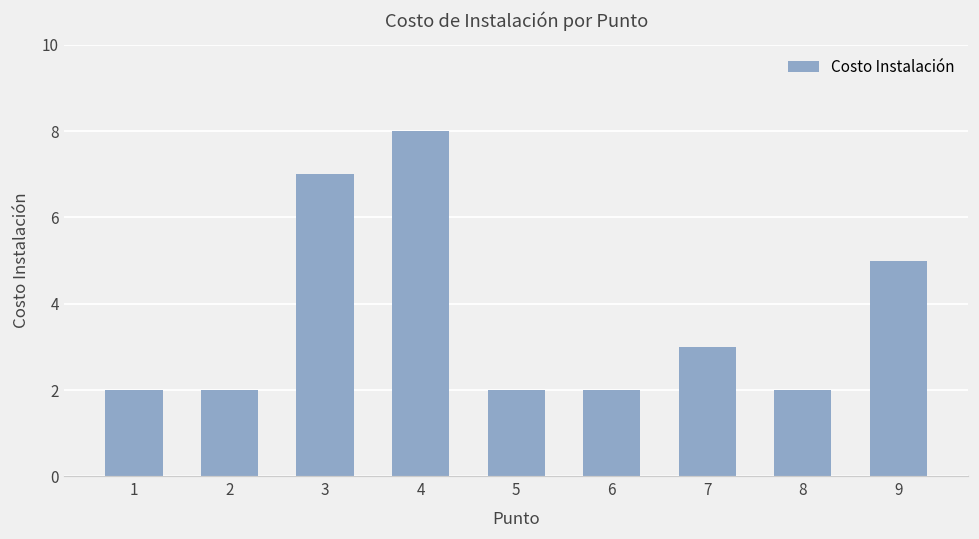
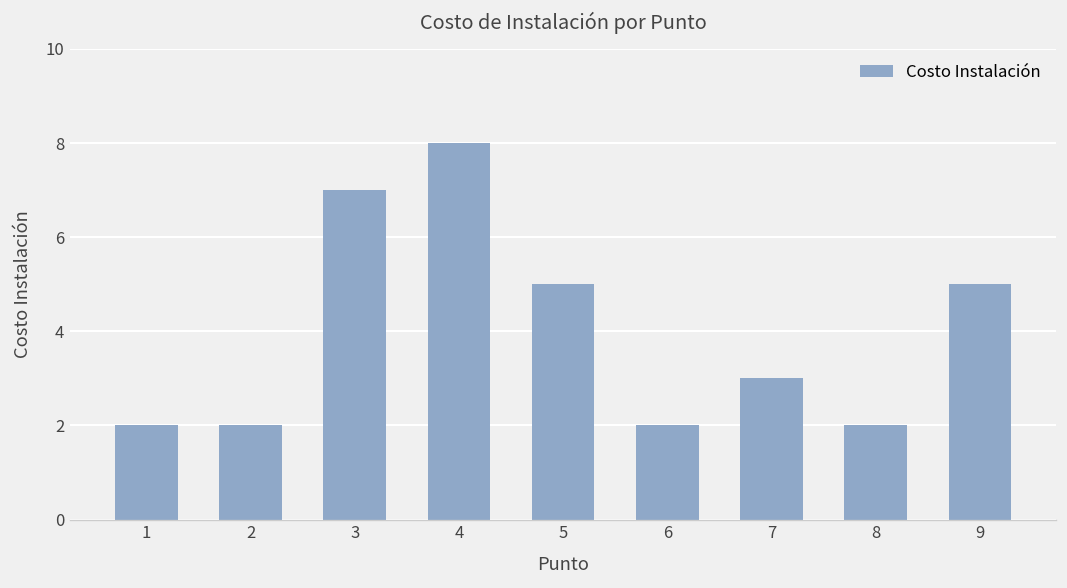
5: 2 -> 5
